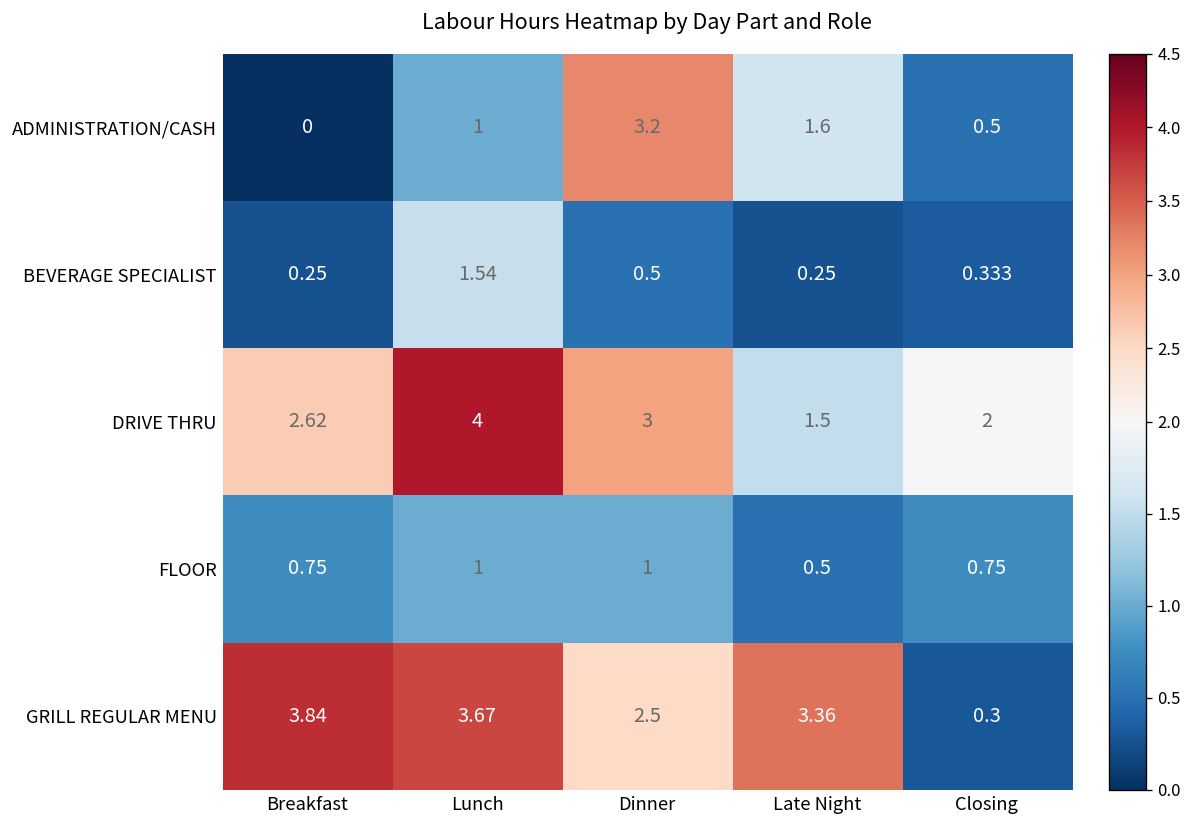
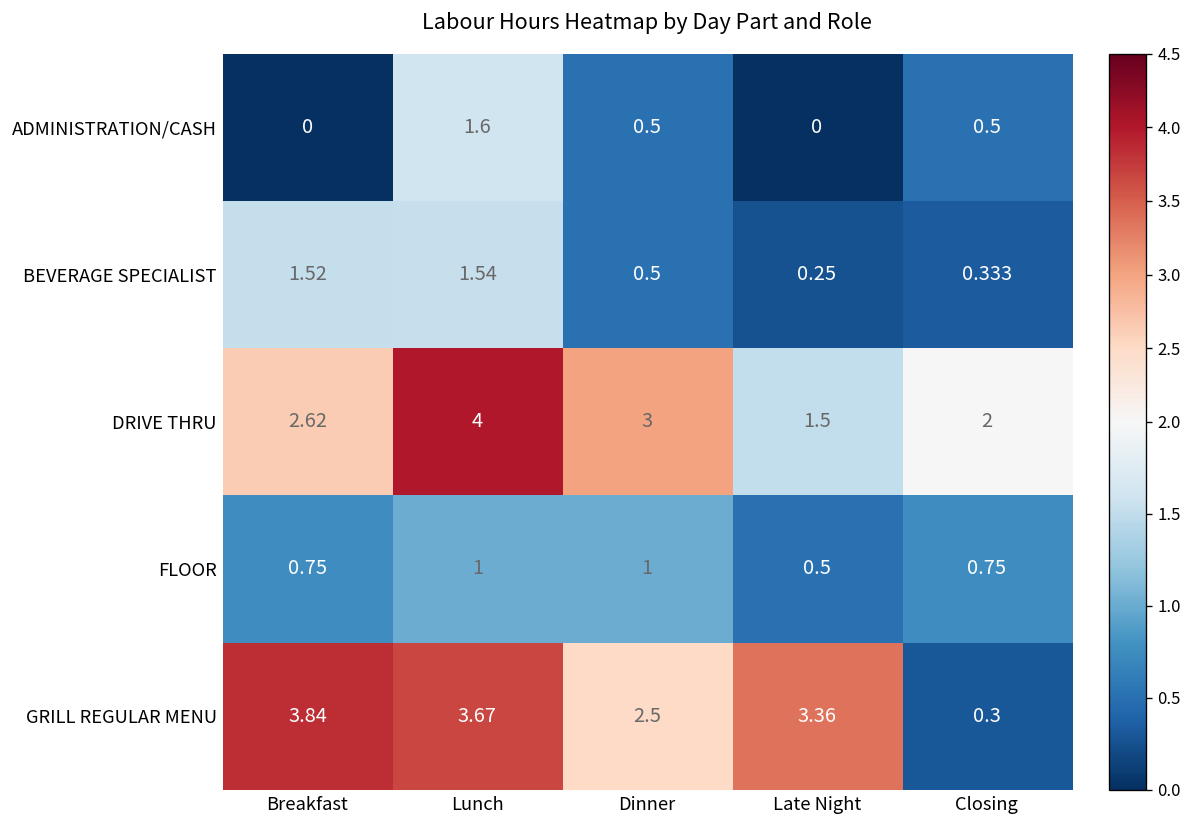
ADMINISTRATION/CASH, Lunch: 1 -> 1.6
ADMINISTRATION/CASH, Dinner: 3.2 -> 0.5
ADMINISTRATION/CASH, Late Night: 1.6 -> 0
BEVERAGE SPECIALIST, Breakfast: 0.25 -> 1.52
